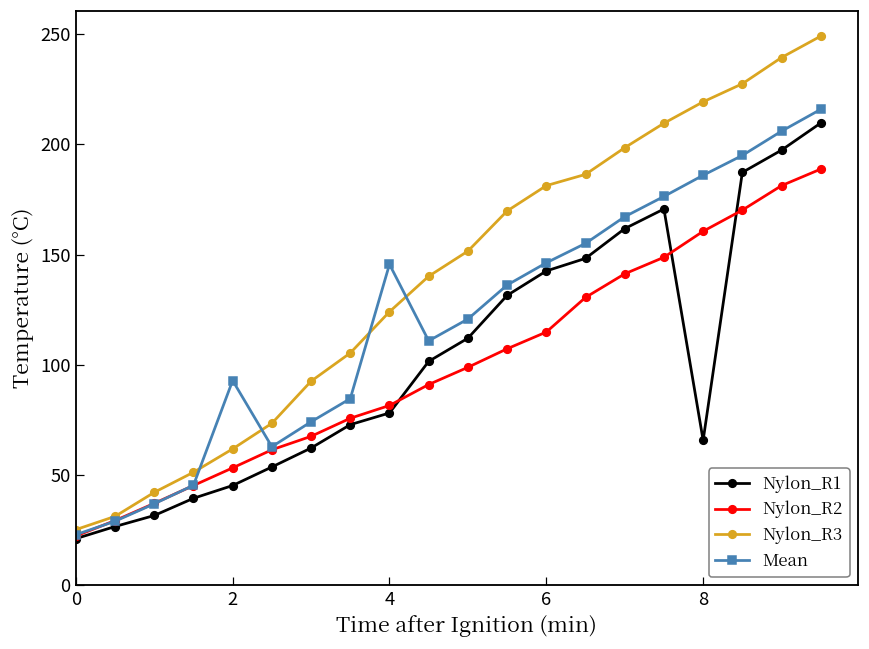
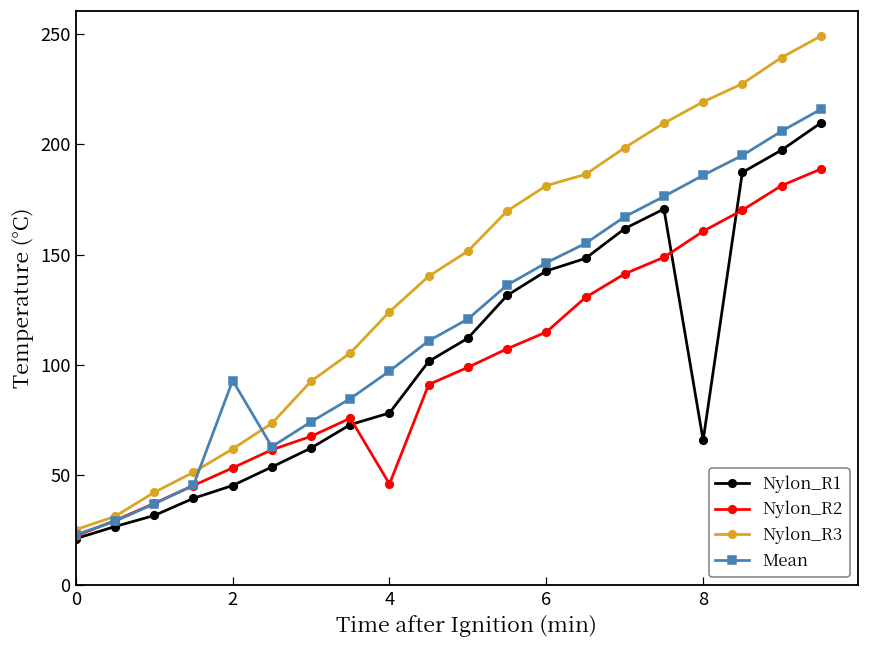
Nylon_R2, 4: 82 -> 46
Mean, 4: 146 -> 97
